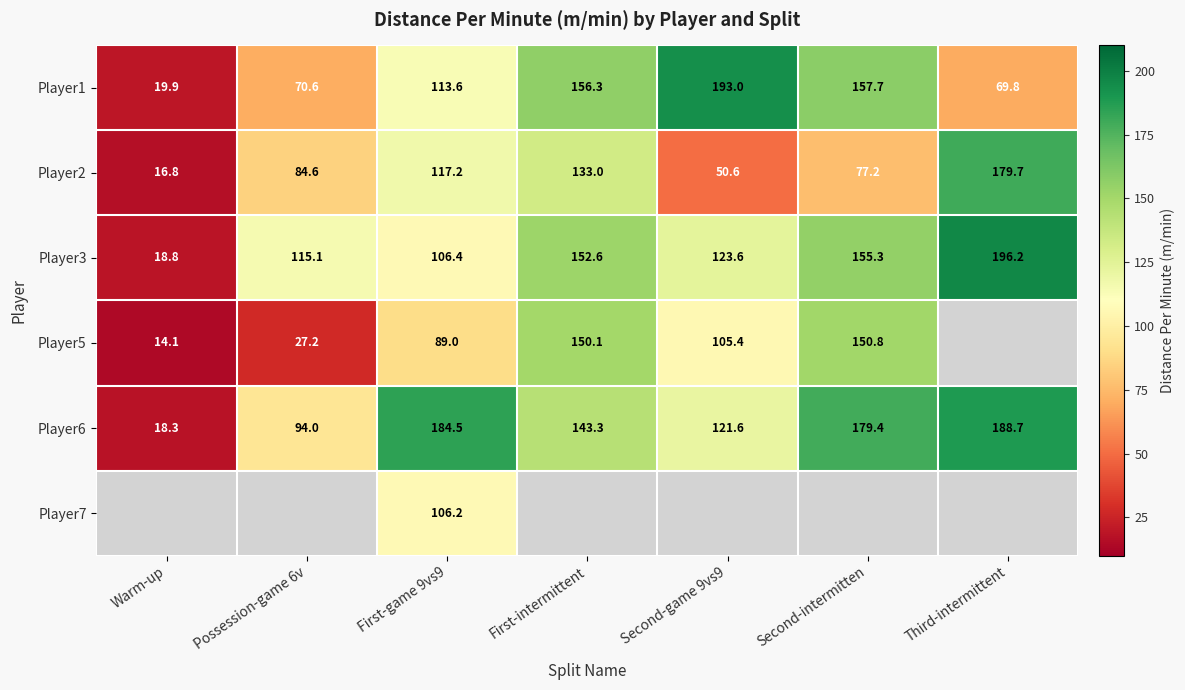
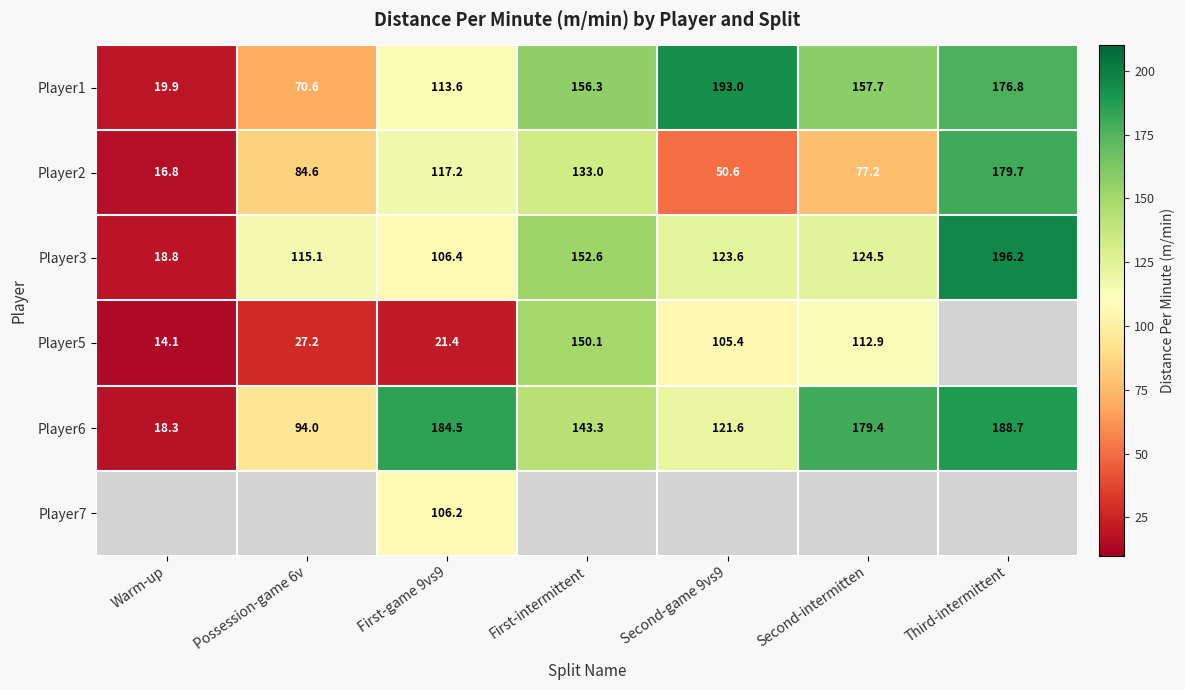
Player1, Third-intermittent: 69.8 -> 176.8
Player3, Second-intermitten: 155.3 -> 124.5
Player5, First-game 9vs9: 89.0 -> 21.4
Player5, Second-intermitten: 150.8 -> 112.9
